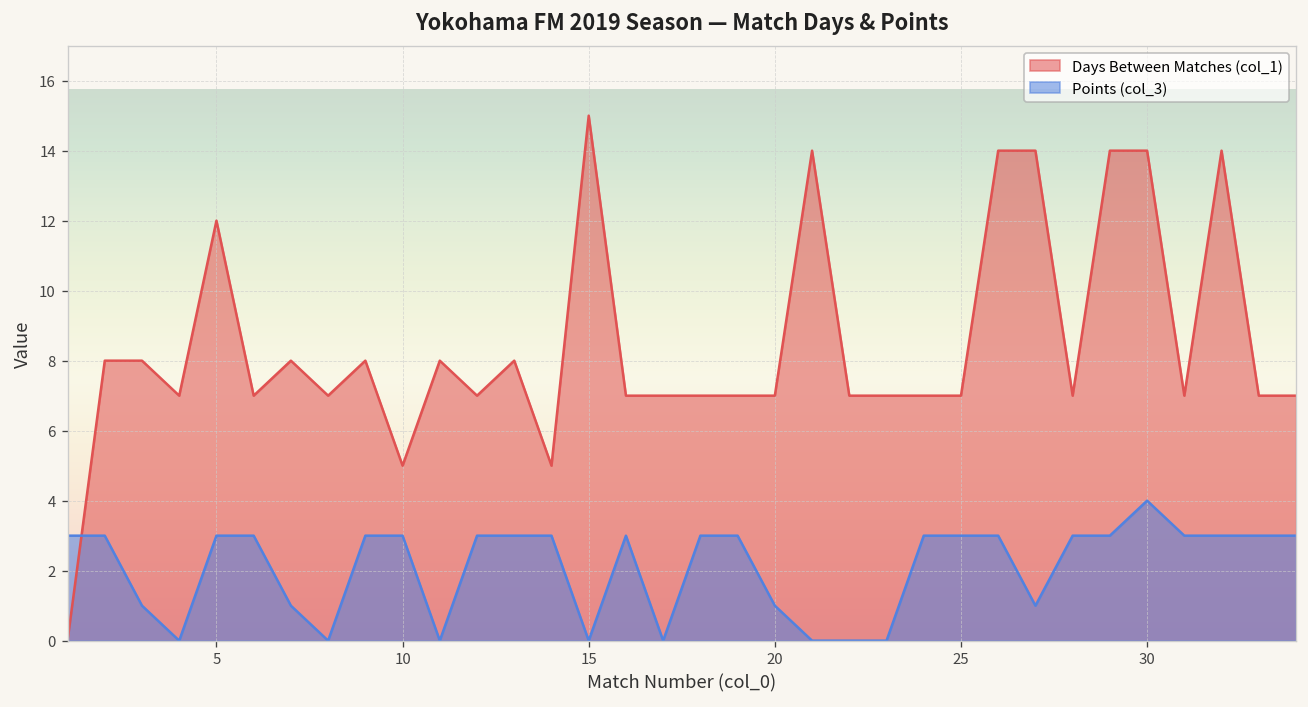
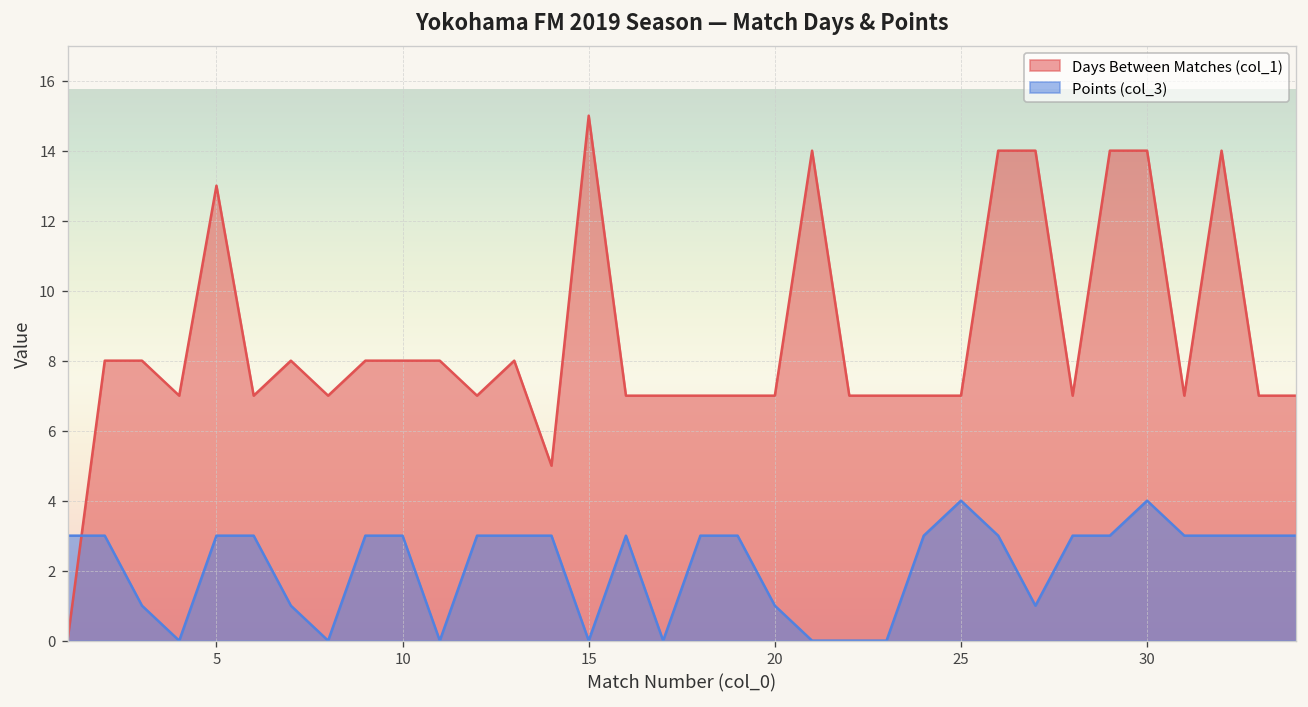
Days Between Matches (col_1), 5: 12 -> 13
Days Between Matches (col_1), 10: 5 -> 8
Points (col_3), 25: 3 -> 4
